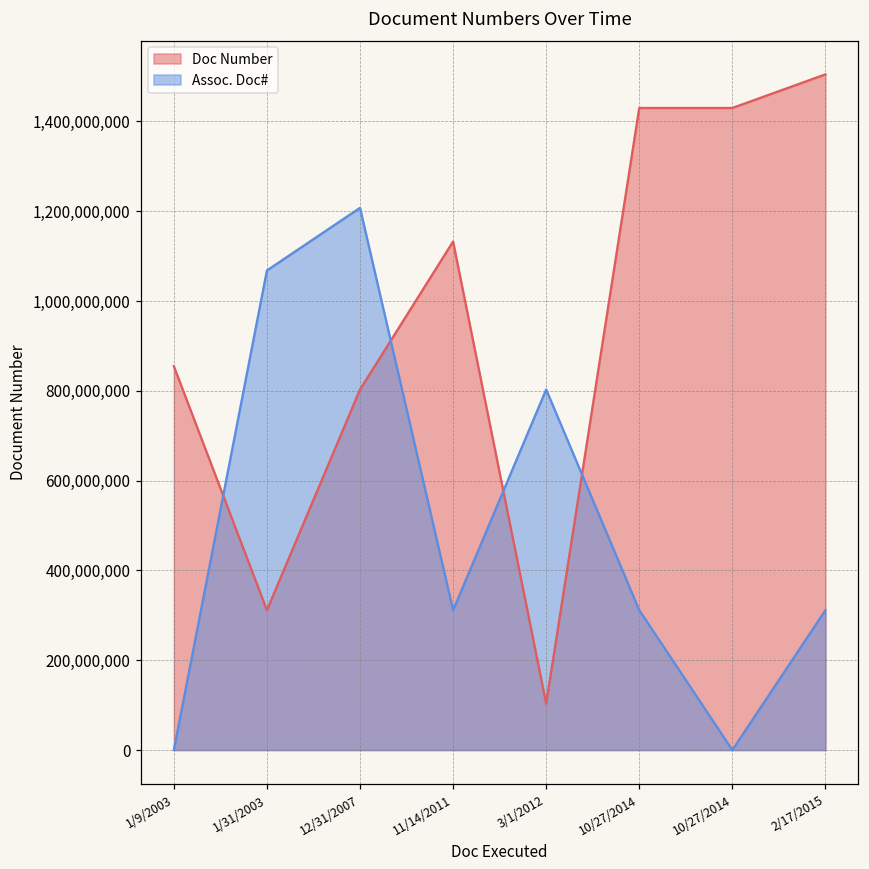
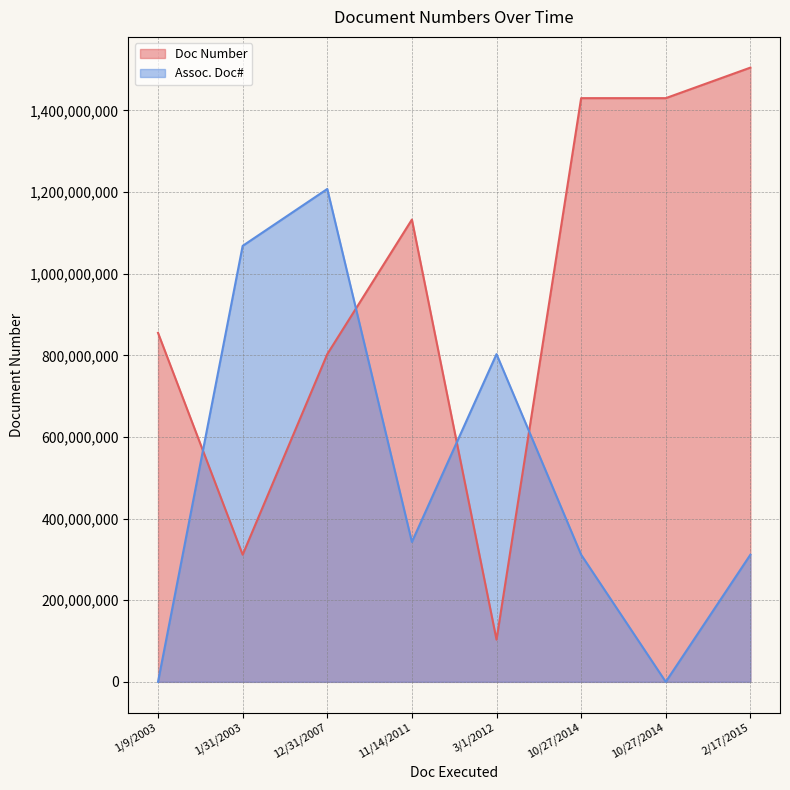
Assoc. Doc#, 11/14/2011: 310,000,000 -> 340,000,000
